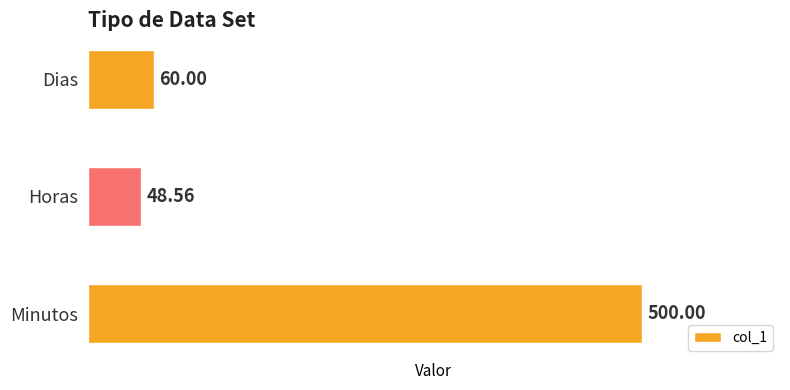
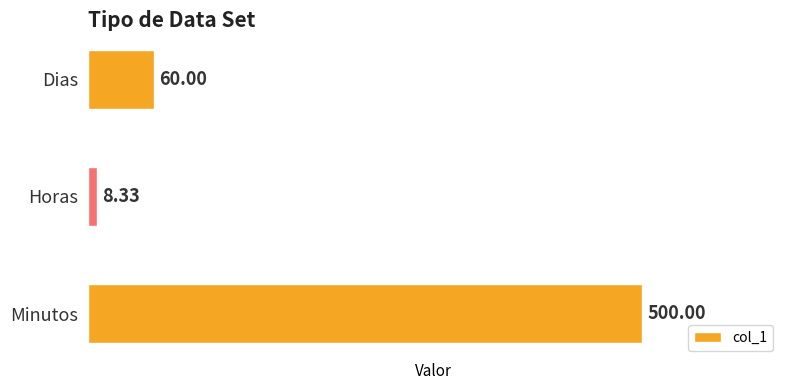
Horas: 48.56 -> 8.33
